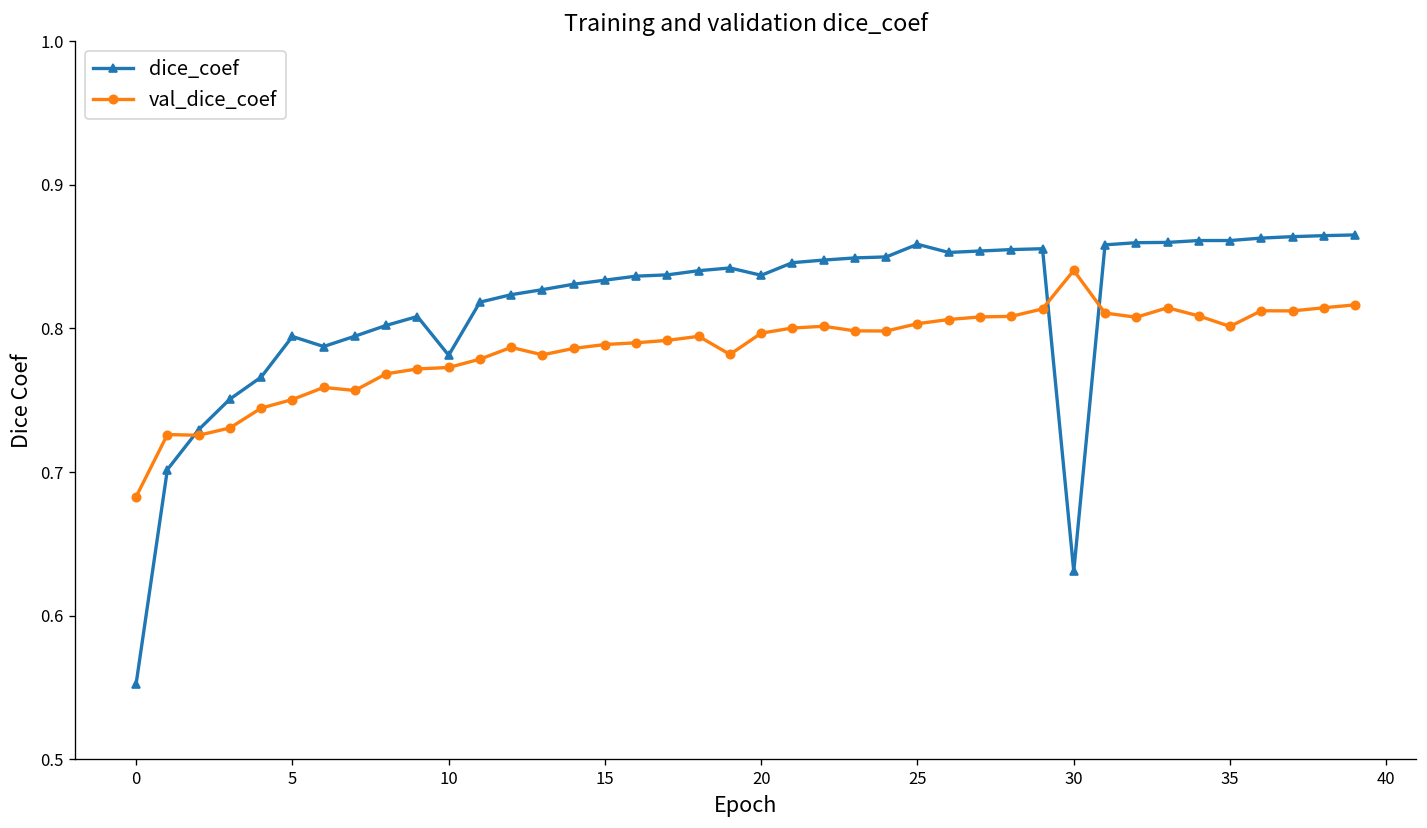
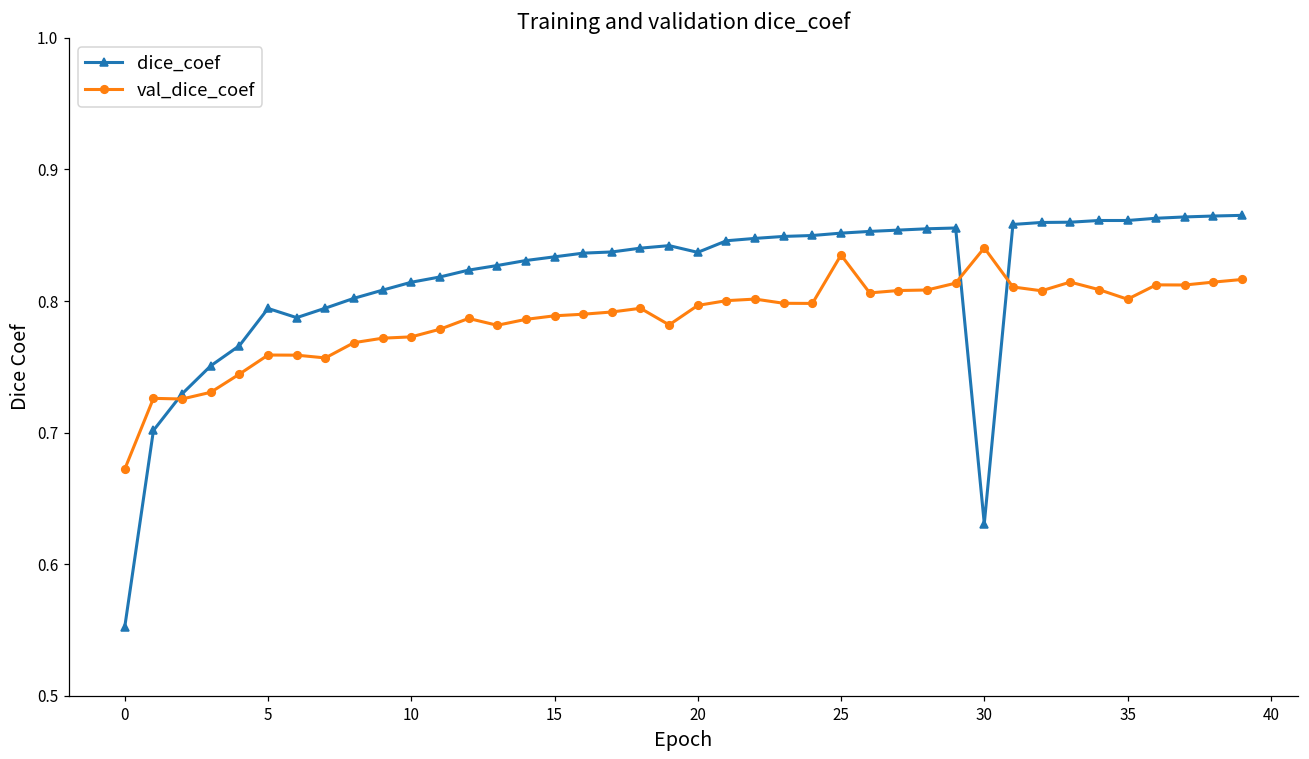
val_dice_coef, 0: 0.683 -> 0.672
val_dice_coef, 5: 0.751 -> 0.759
dice_coef, 10: 0.781 -> 0.814
dice_coef, 25: 0.859 -> 0.852
val_dice_coef, 25: 0.803 -> 0.835
